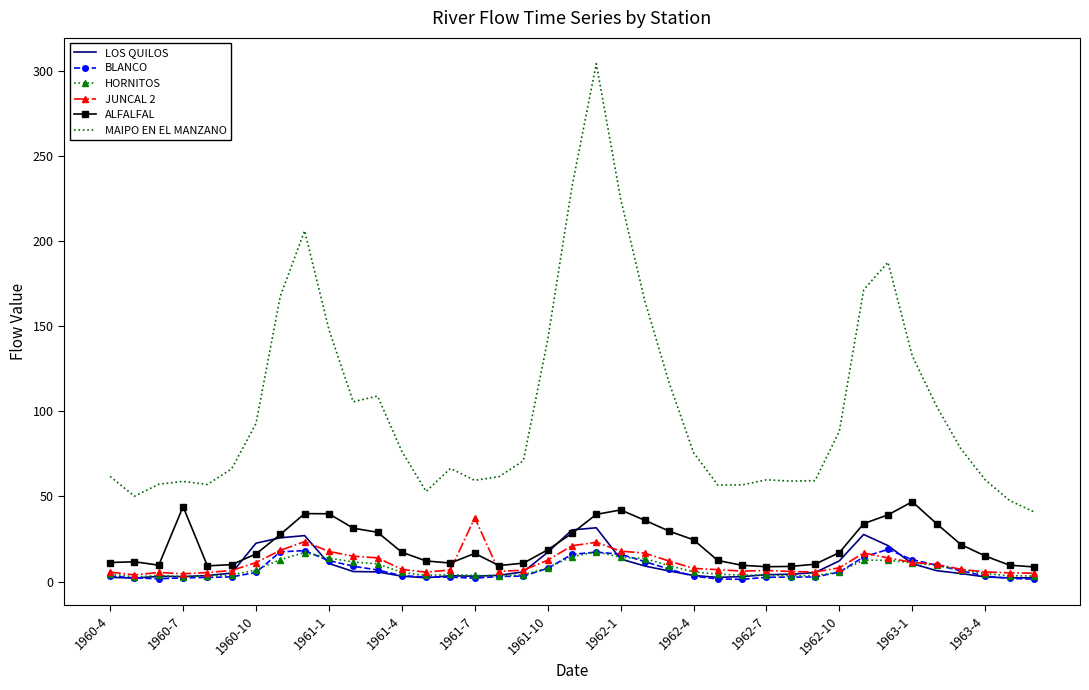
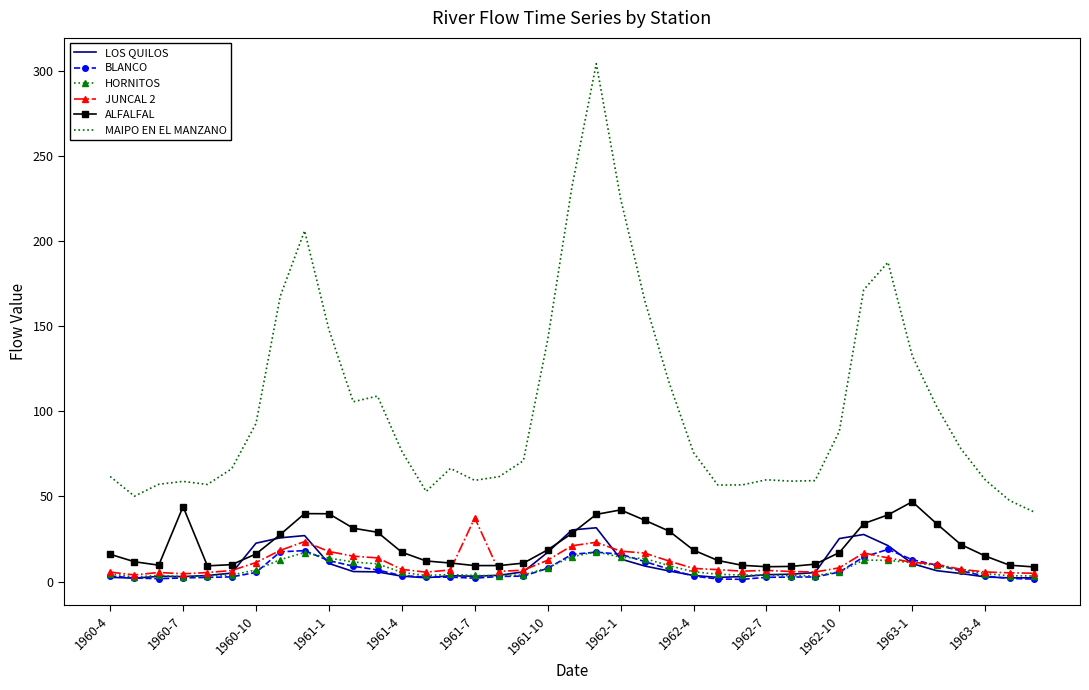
ALFALFAL, 1960-4: 11 -> 16
ALFALFAL, 1961-7: 17 -> 9
ALFALFAL, 1962-4: 25 -> 19
LOS QUILOS, 1962-10: 12 -> 25
